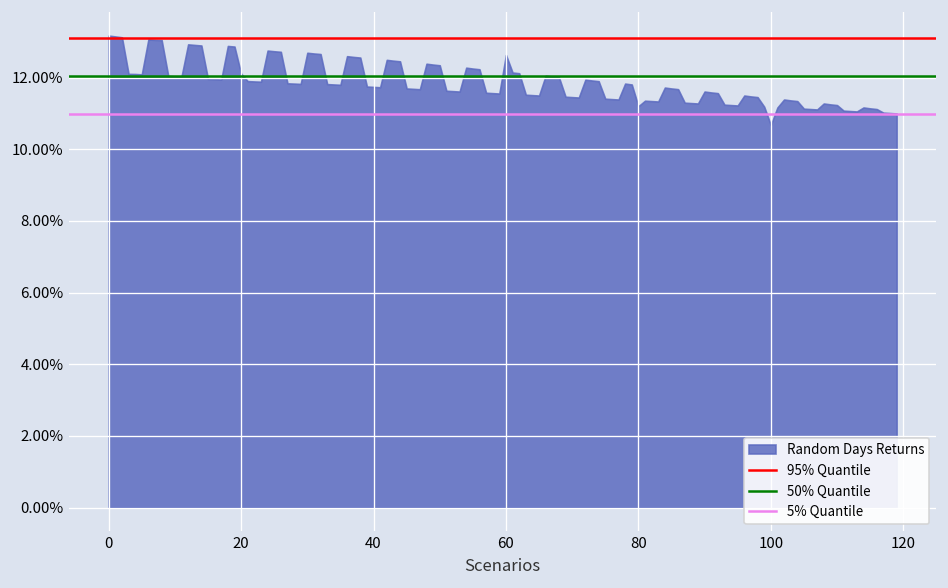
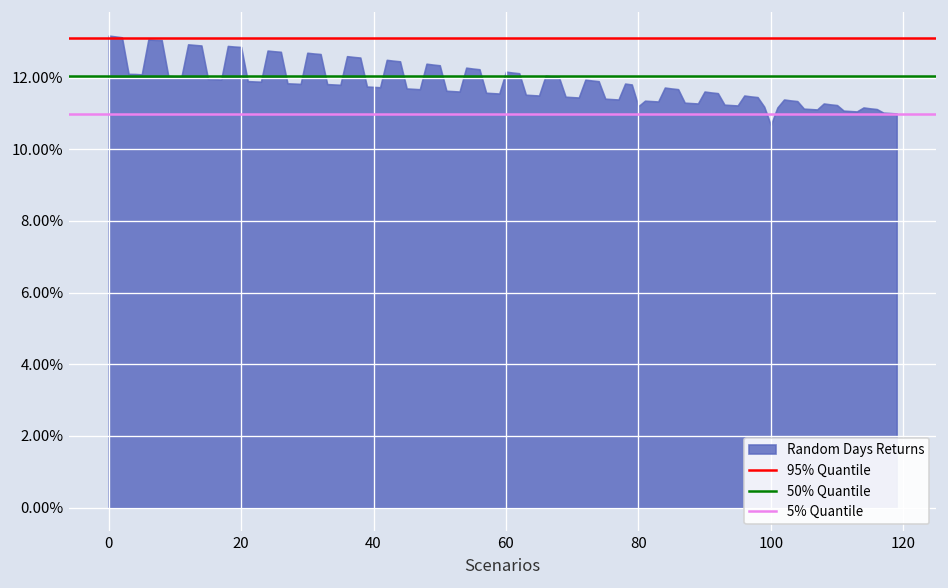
20: 12.1% -> 12.9%
60: 12.6% -> 12.2%
